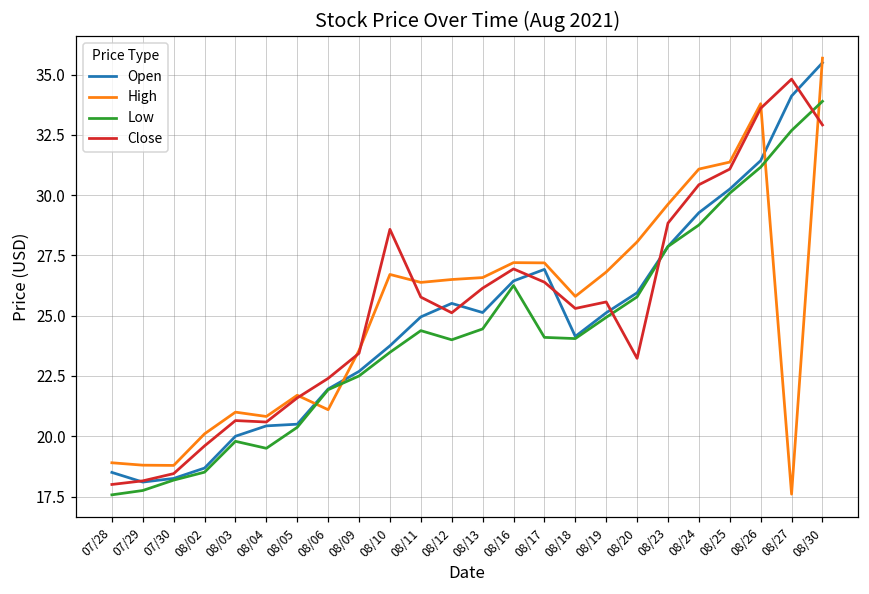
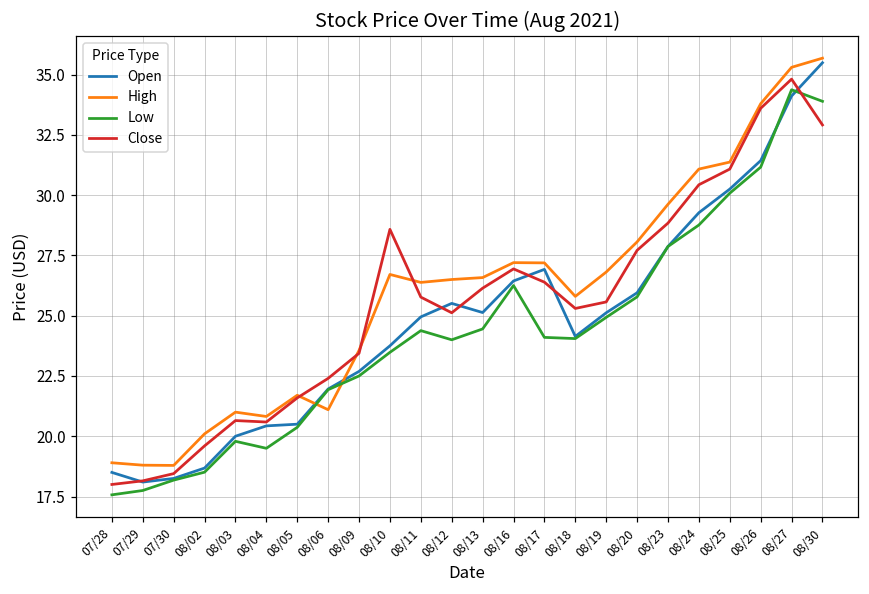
Close, 08/20: 23.2 -> 27.7
High, 08/27: 17.6 -> 35.3
Low, 08/27: 32.7 -> 34.4
